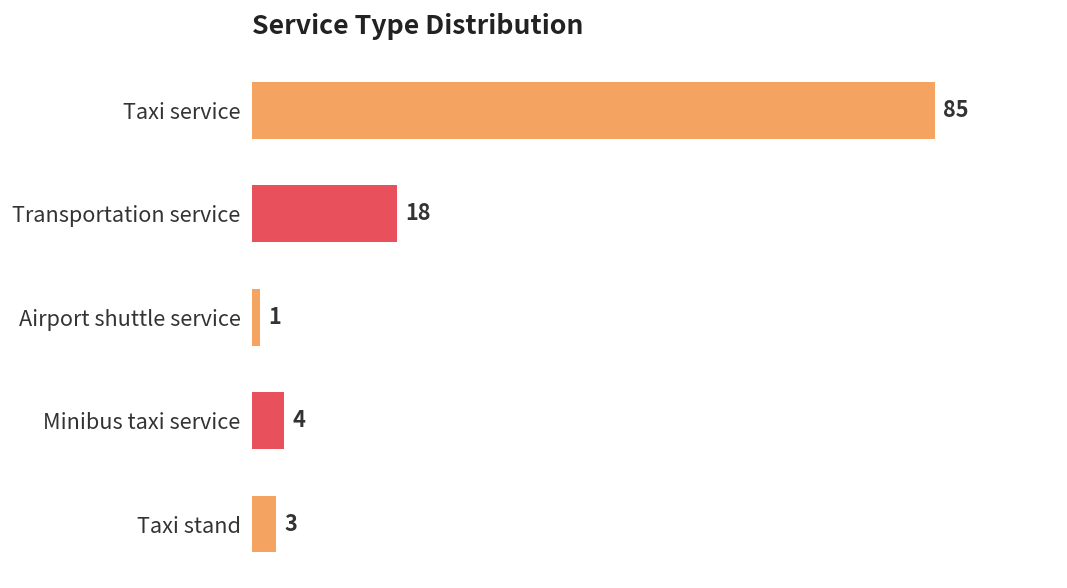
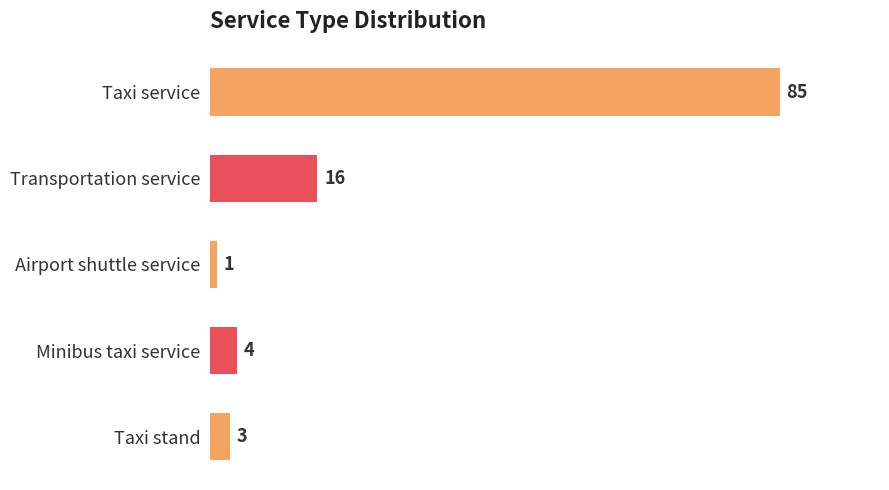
Transportation service: 18 -> 16
